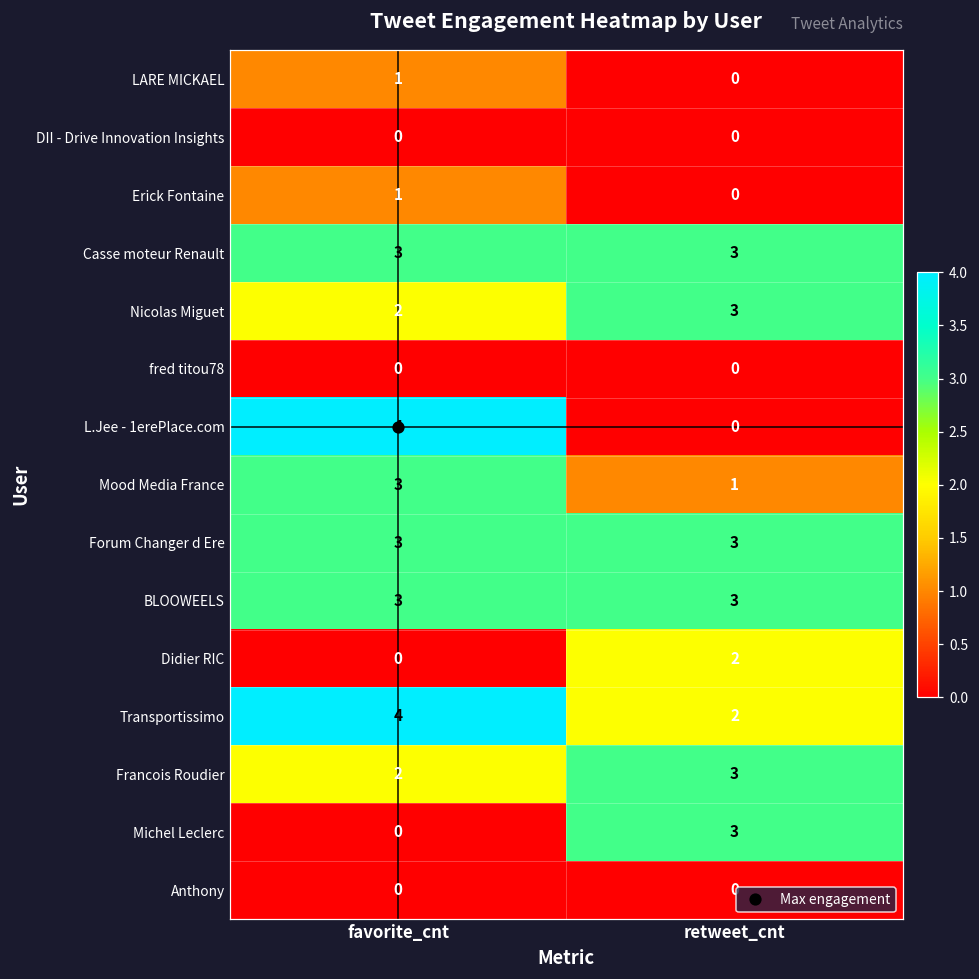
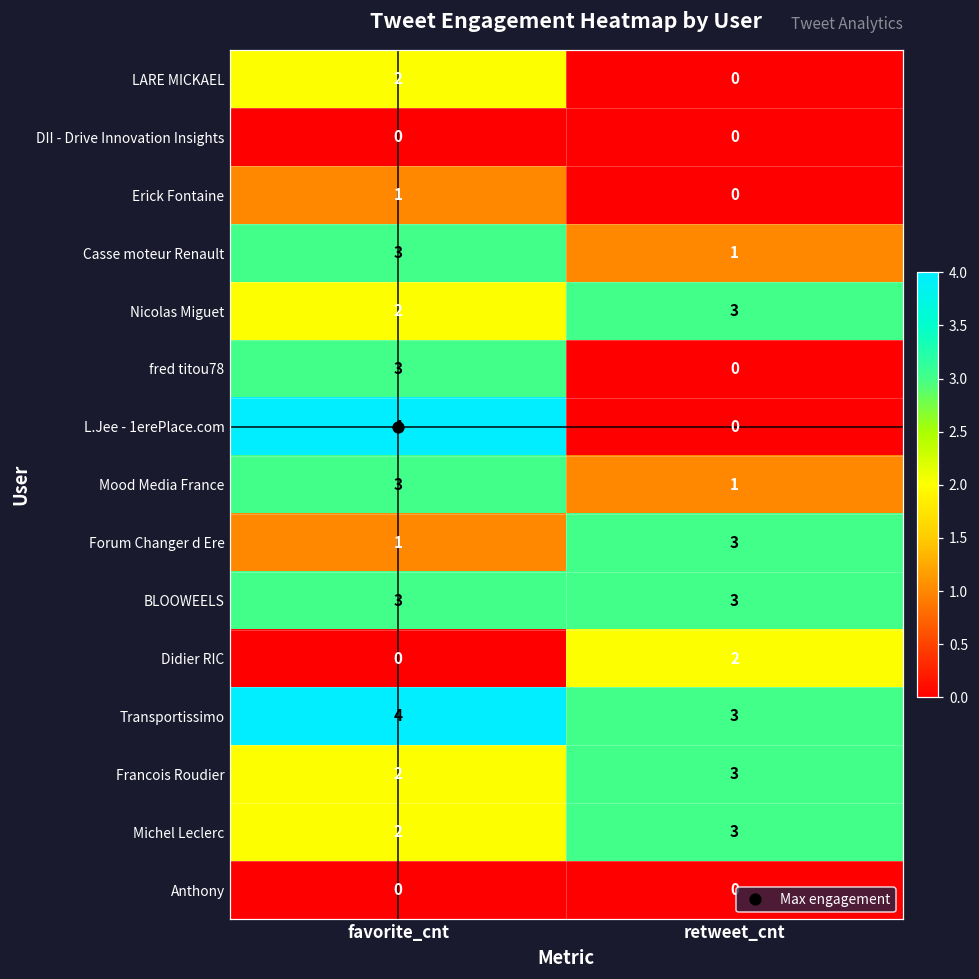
LARE MICKAEL, favorite_cnt: 1 -> 2
Casse moteur Renault, retweet_cnt: 3 -> 1
fred titou78, favorite_cnt: 0 -> 3
Forum Changer d Ere, favorite_cnt: 3 -> 1
Transportissimo, retweet_cnt: 2 -> 3
Michel Leclerc, favorite_cnt: 0 -> 2
